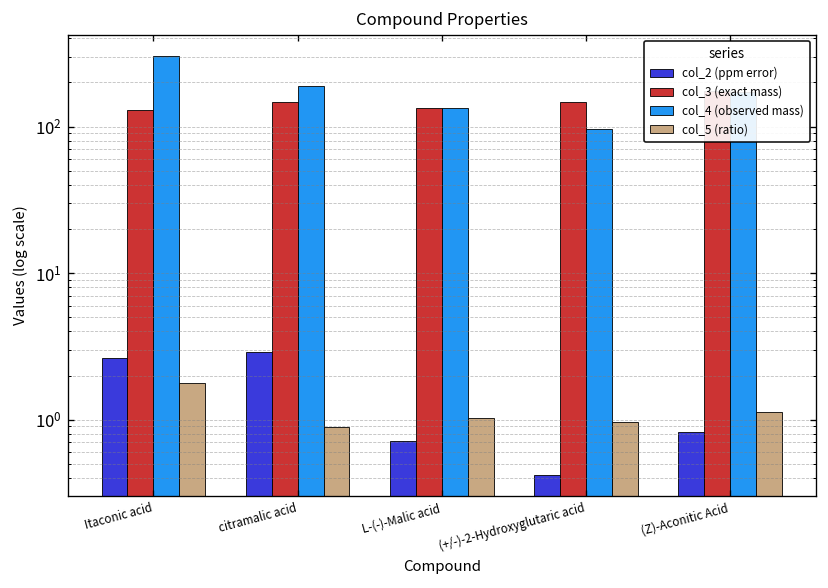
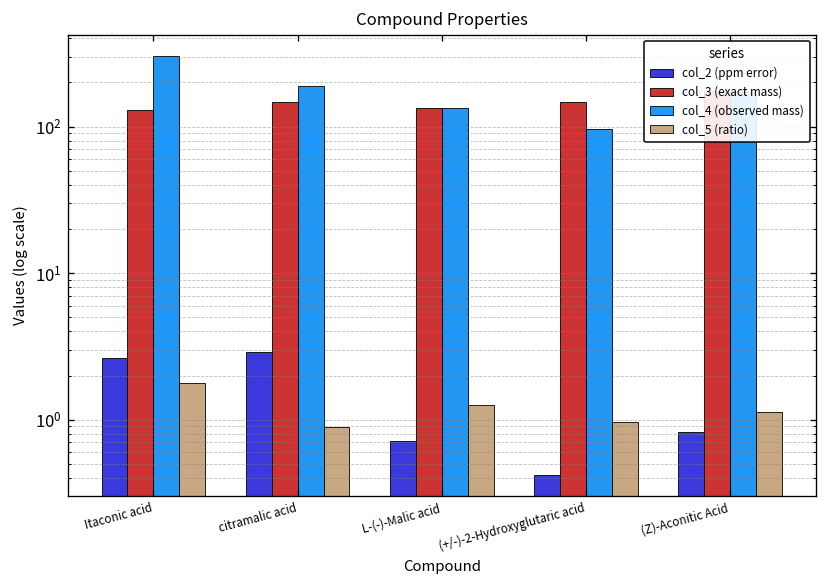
col_5 (ratio), L-(-)-Malic acid: 1.0 -> 1.3
